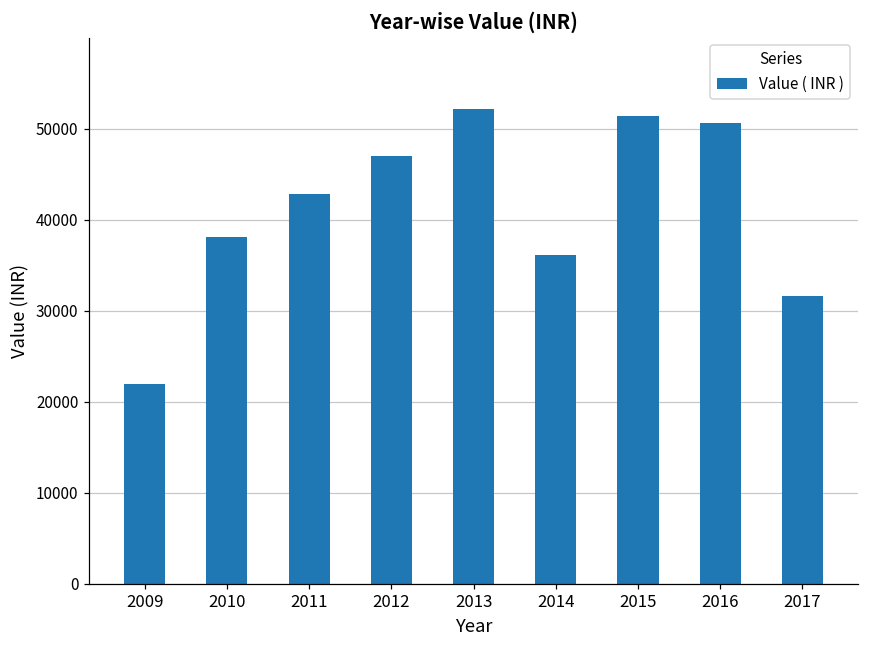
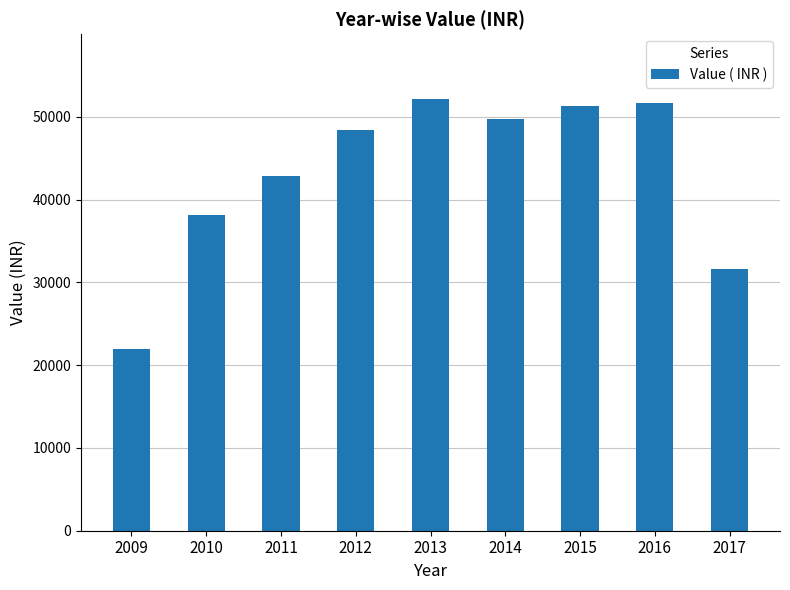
2012: 47000 -> 48000
2014: 36000 -> 50000
2016: 51000 -> 52000
